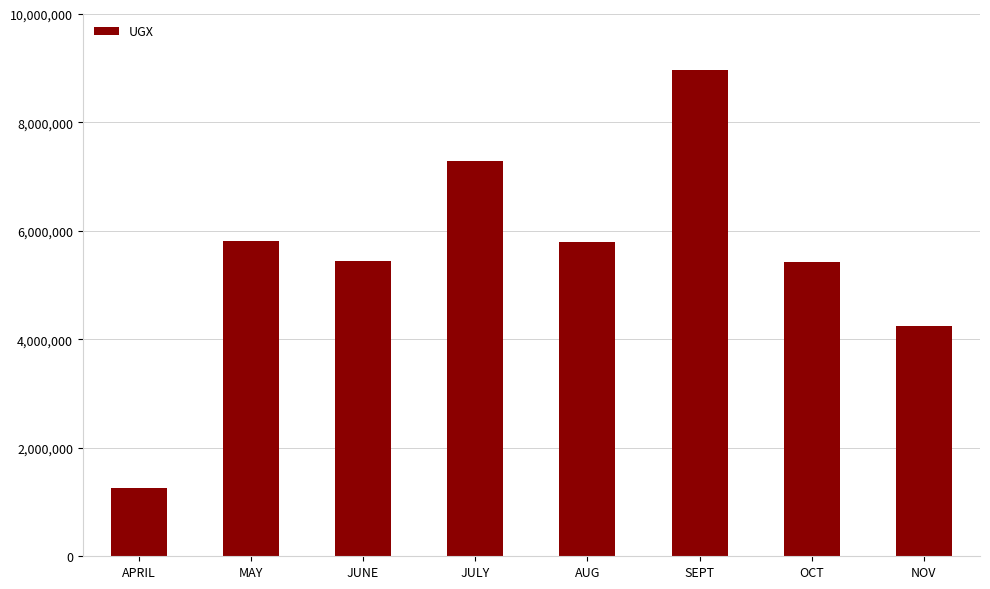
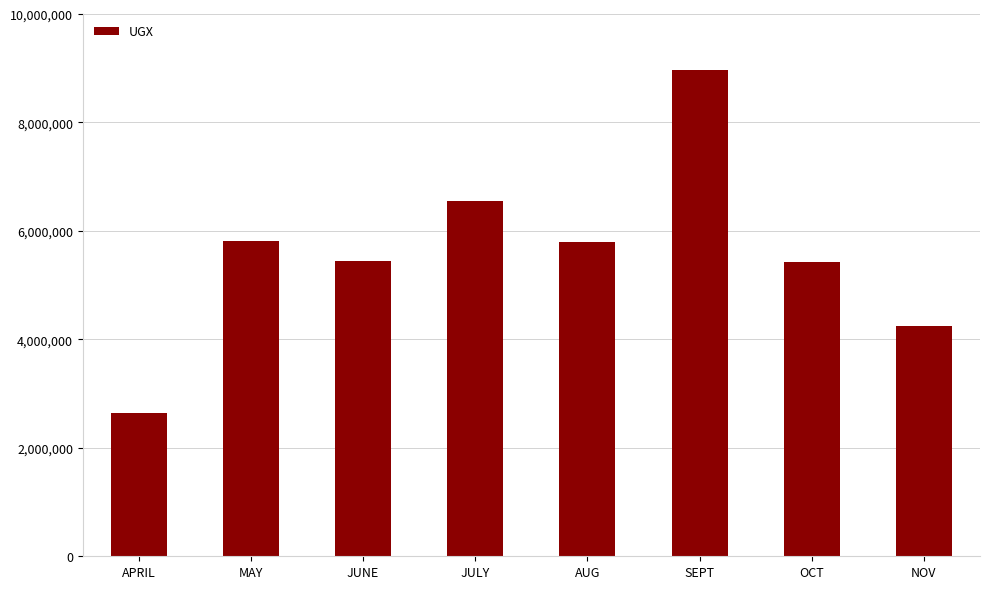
APRIL: 1,300,000 -> 2,700,000
JULY: 7,300,000 -> 6,600,000
